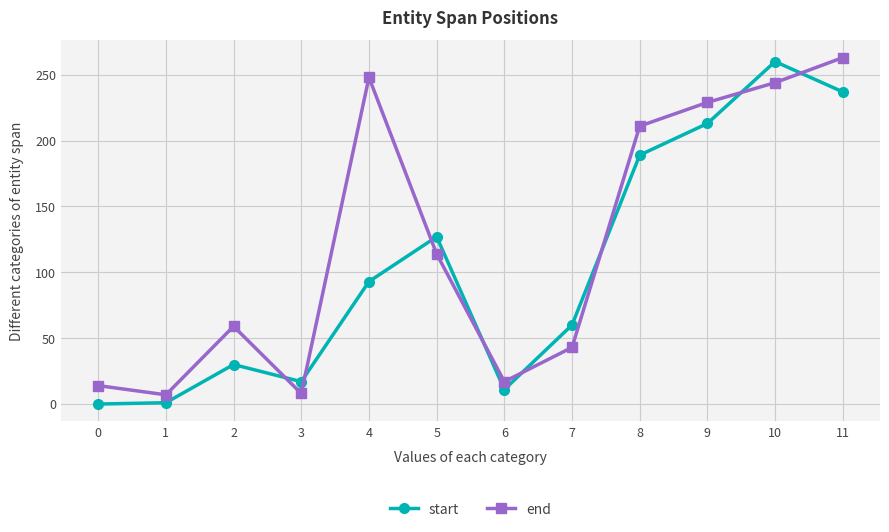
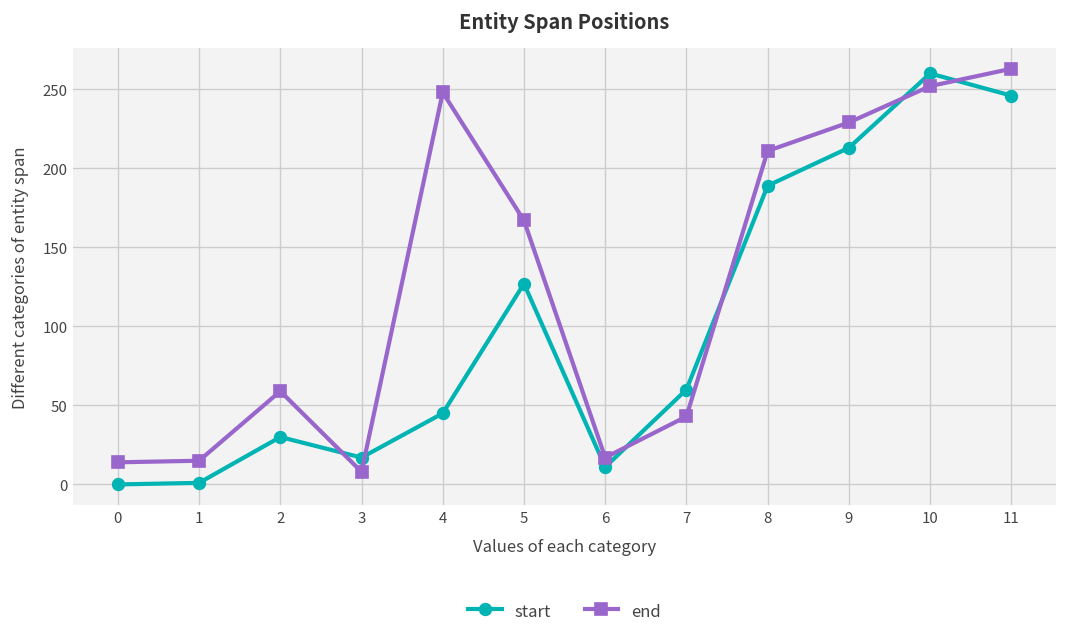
end, 1: 7 -> 15
start, 4: 93 -> 45
end, 5: 114 -> 167
end, 10: 244 -> 252
start, 11: 237 -> 246
